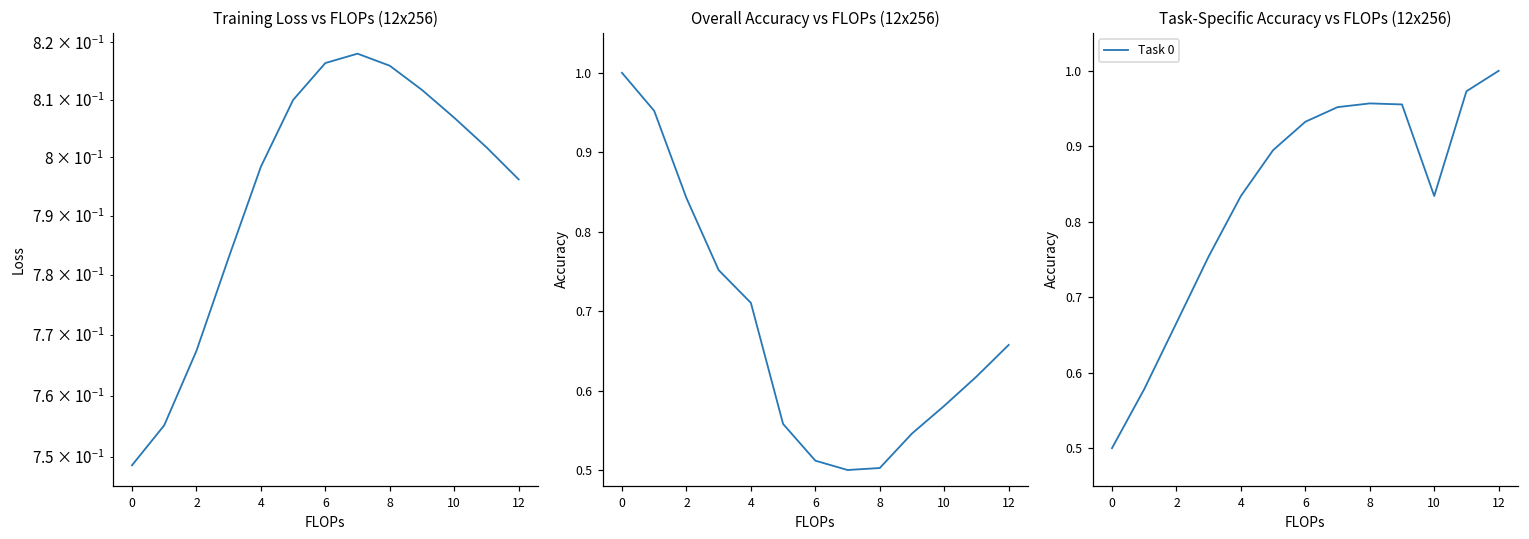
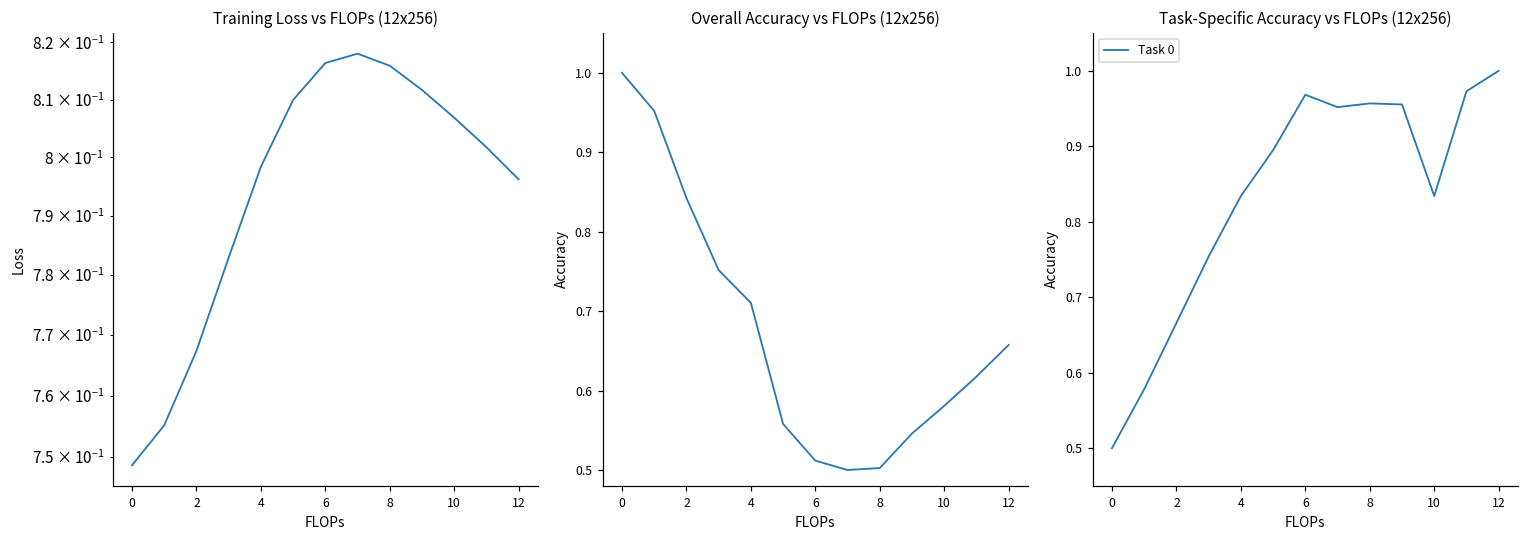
Task-Specific Accuracy vs FLOPs (12x256), 6: 0.93 -> 0.97
